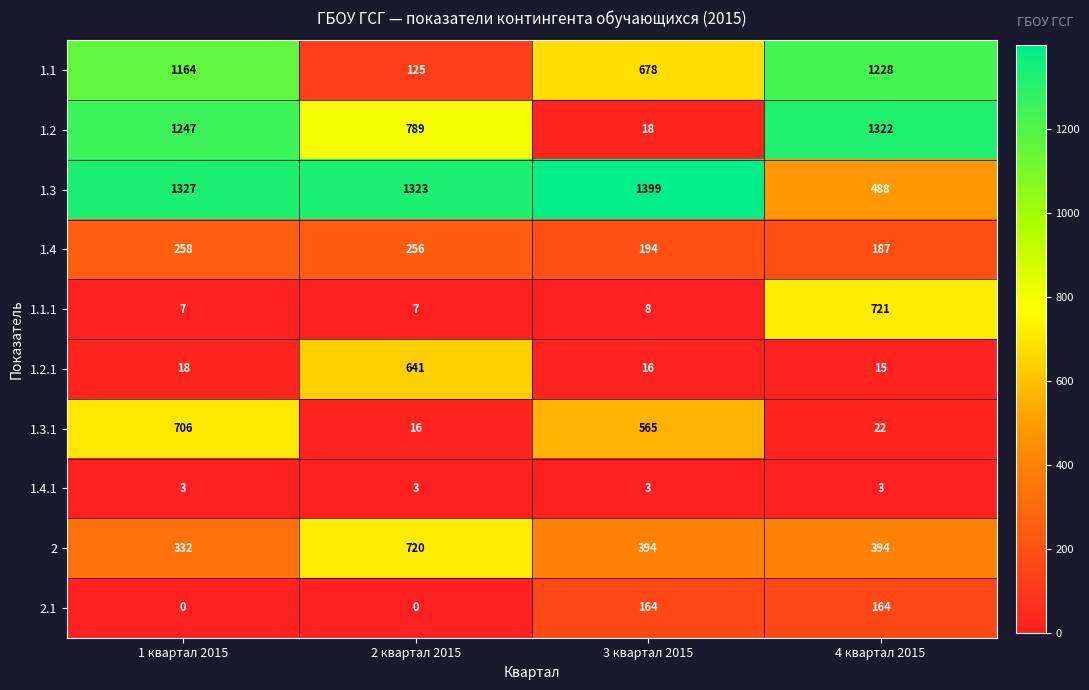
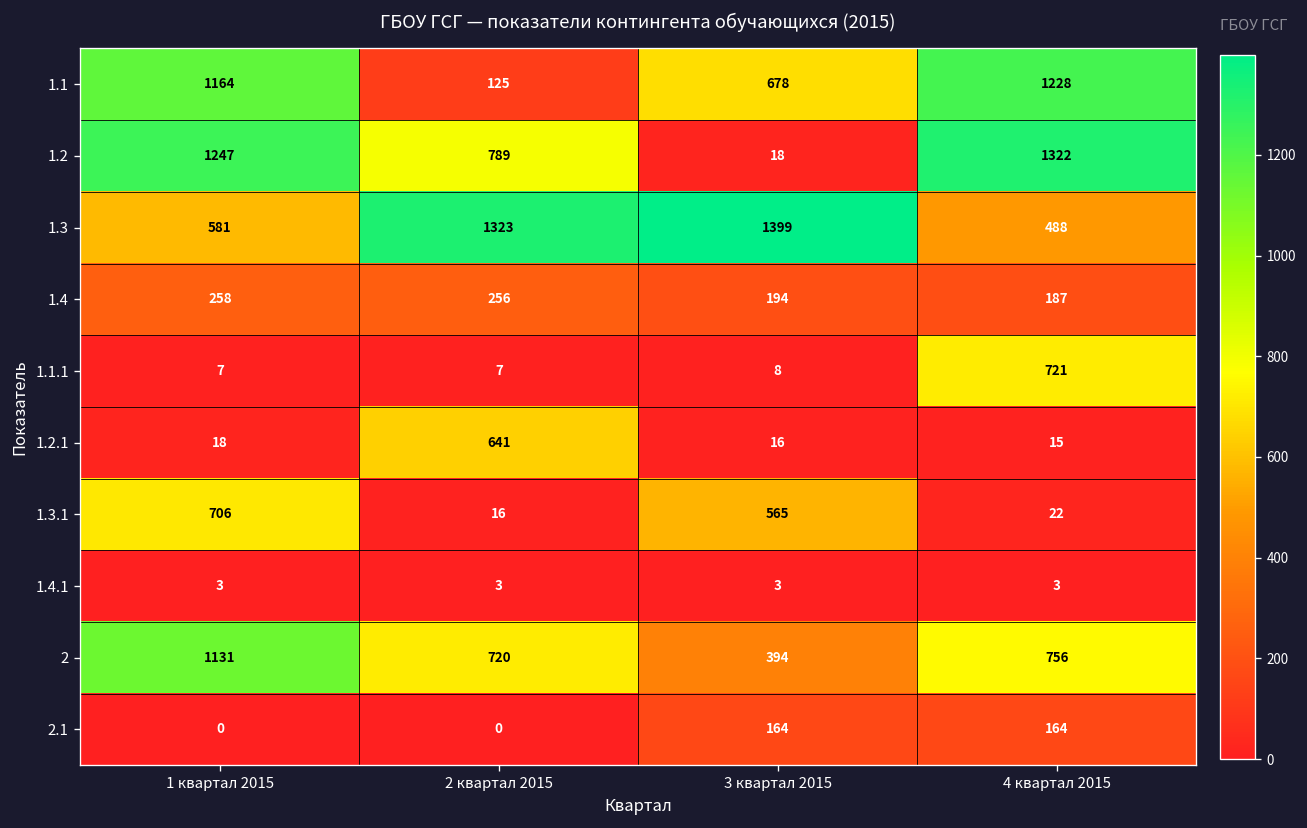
1.3, 1 квартал 2015: 1327 -> 581
2, 1 квартал 2015: 332 -> 1131
2, 4 квартал 2015: 394 -> 756
